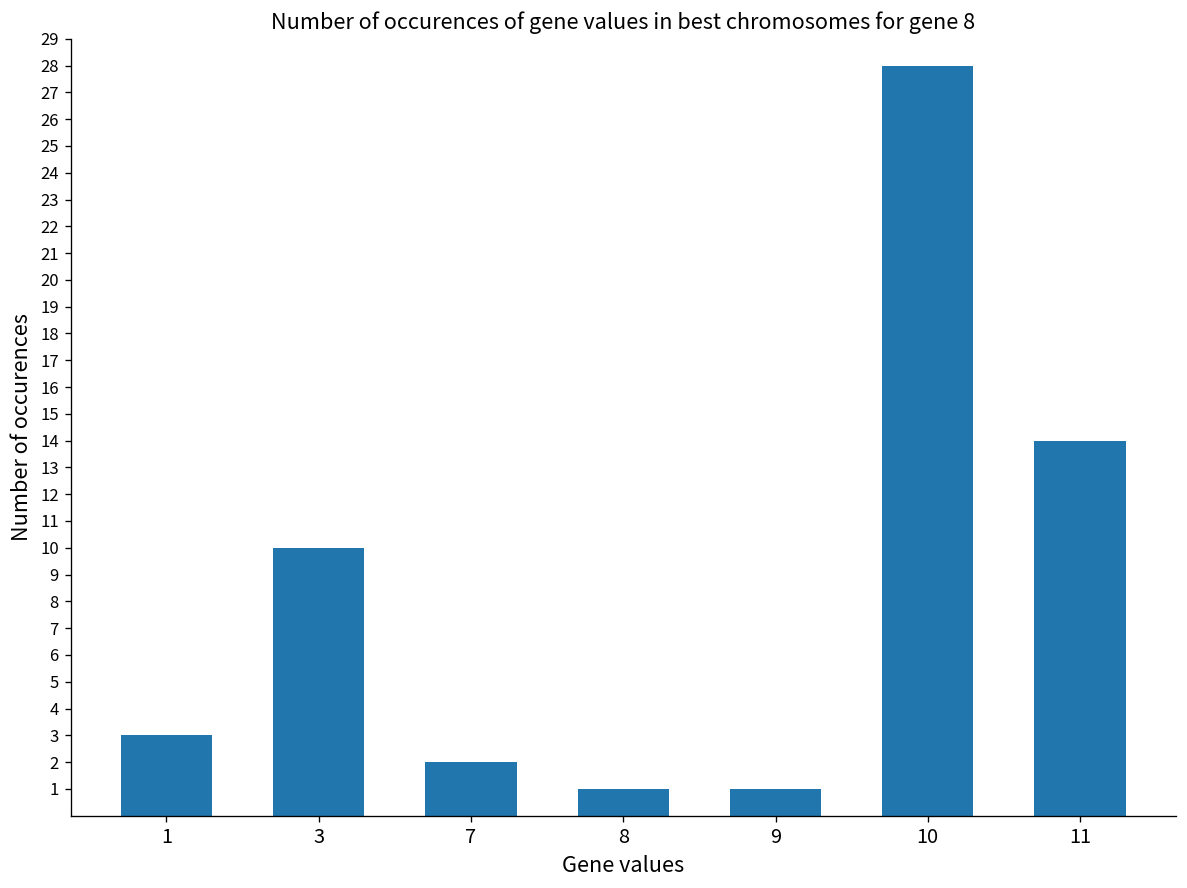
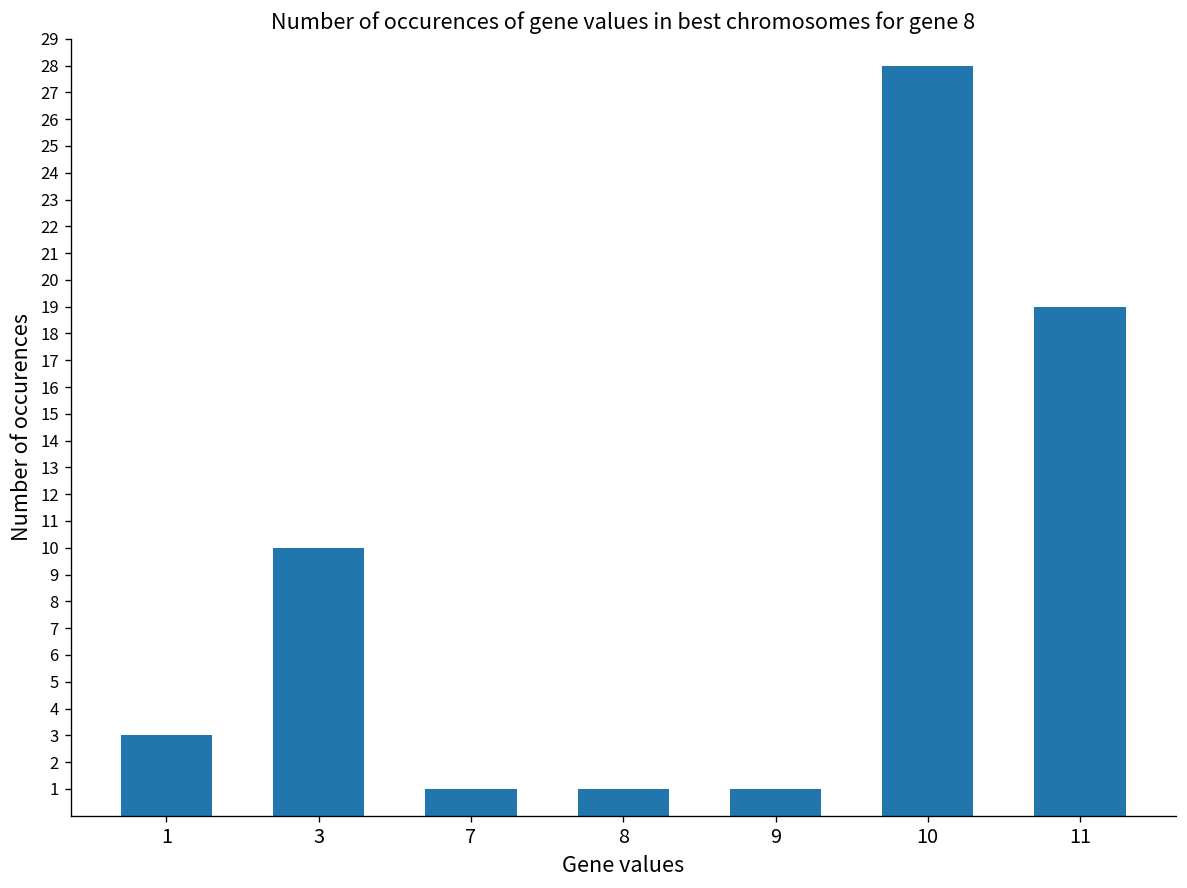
7: 2 -> 1
11: 14 -> 19
